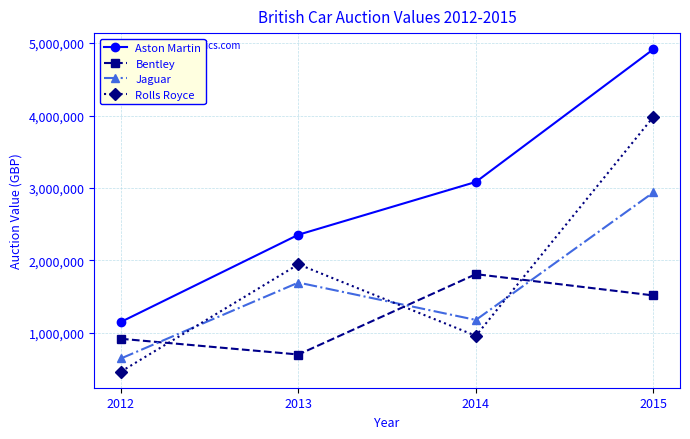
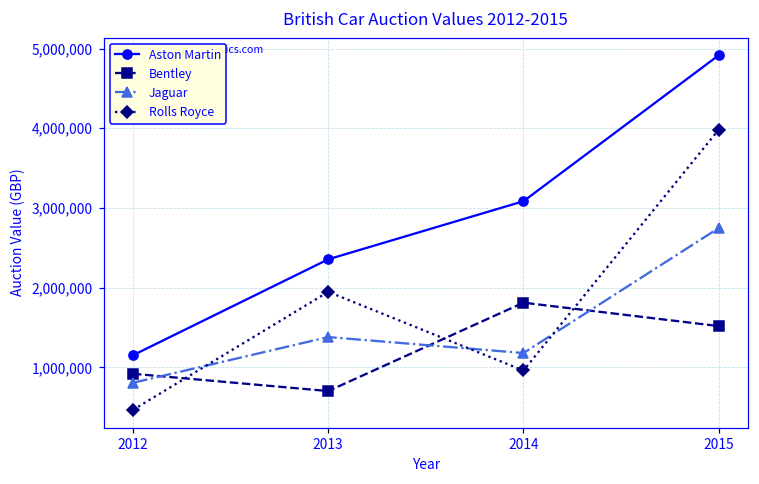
Jaguar, 2012: 600,000 -> 800,000
Jaguar, 2013: 1,700,000 -> 1,400,000
Jaguar, 2015: 2,900,000 -> 2,700,000
